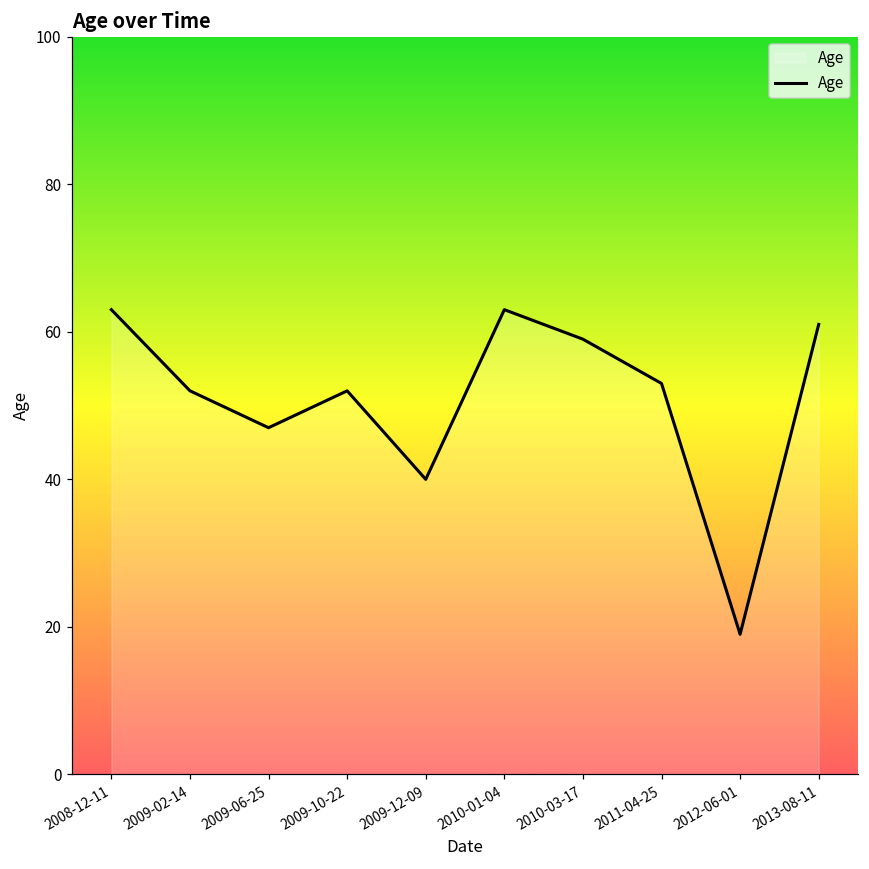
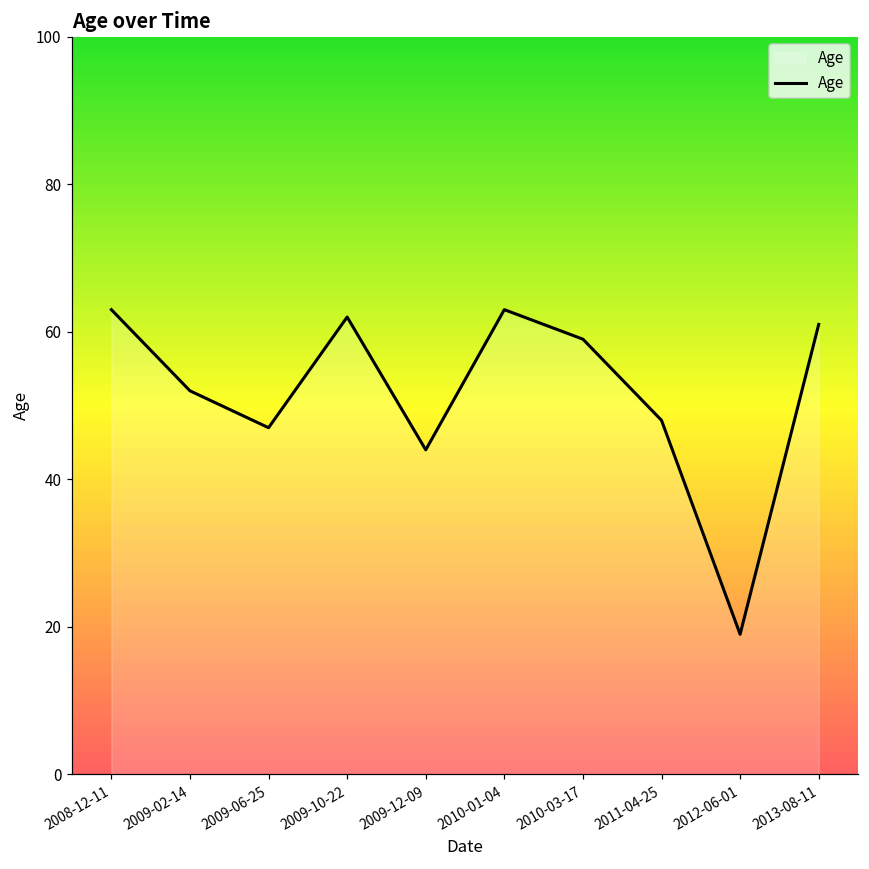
2009-10-22: 52 -> 62
2009-12-09: 40 -> 44
2011-04-25: 53 -> 48
